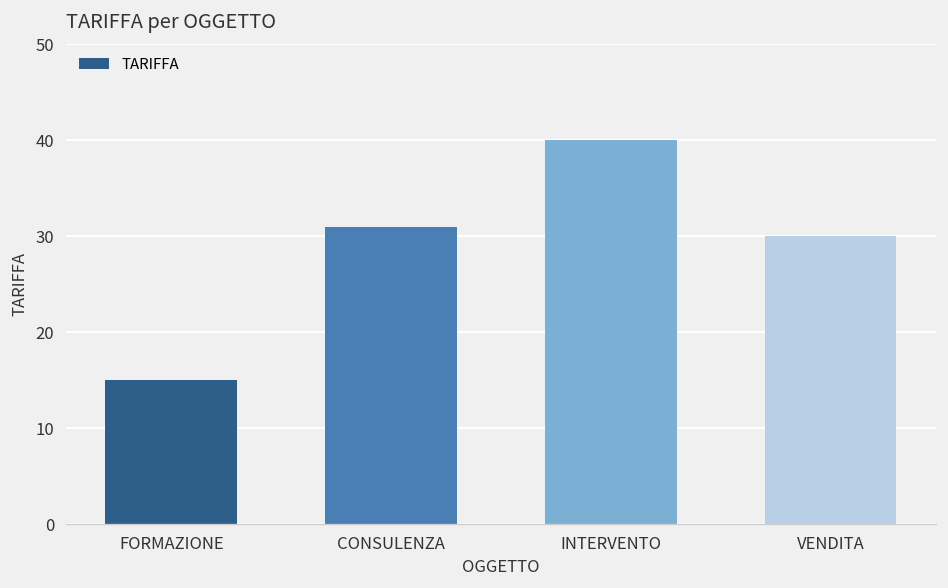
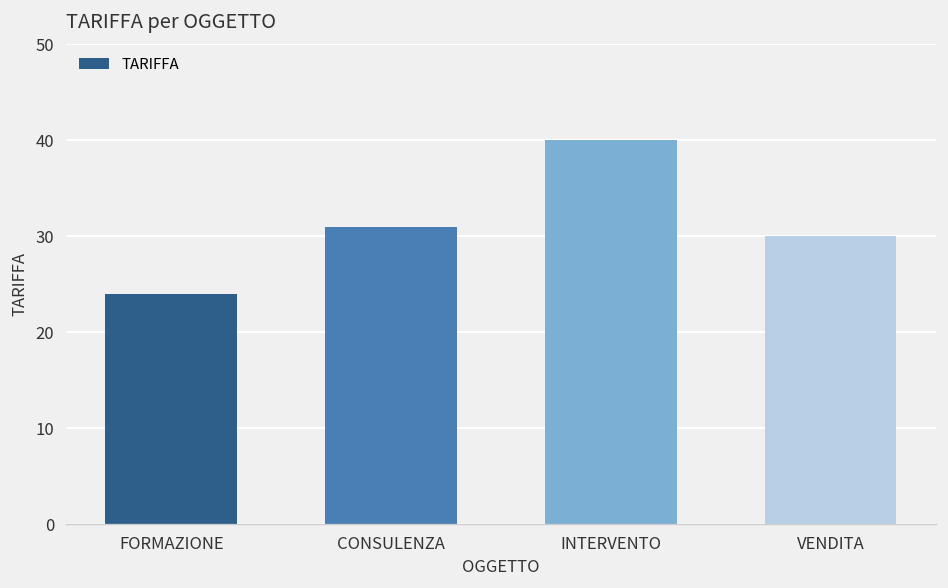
FORMAZIONE: 15 -> 24
